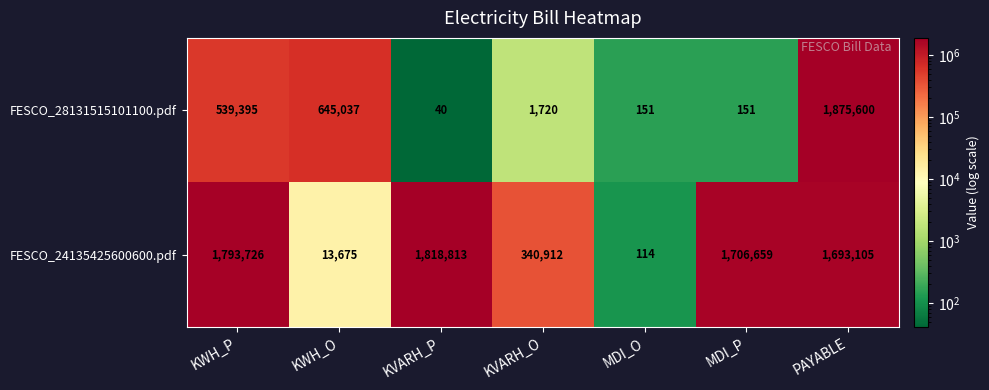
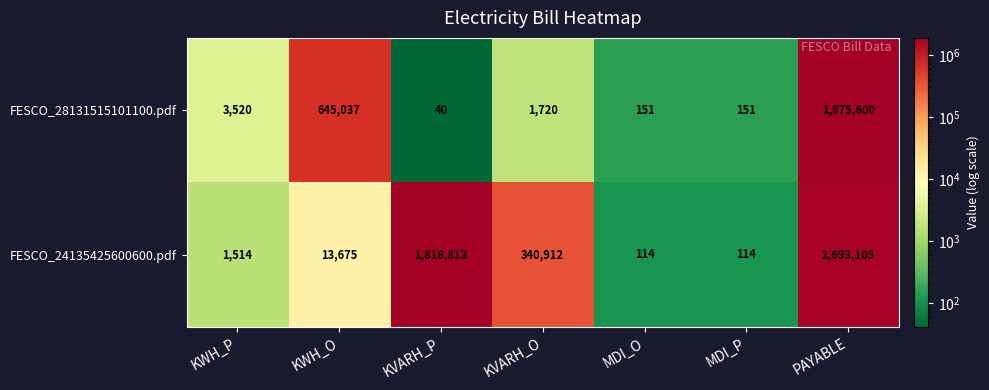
FESCO_28131515101100.pdf, KWH_P: 539,395 -> 3,520
FESCO_24135425600600.pdf, KWH_P: 1,793,726 -> 1,514
FESCO_24135425600600.pdf, MDI_P: 1,706,659 -> 114
